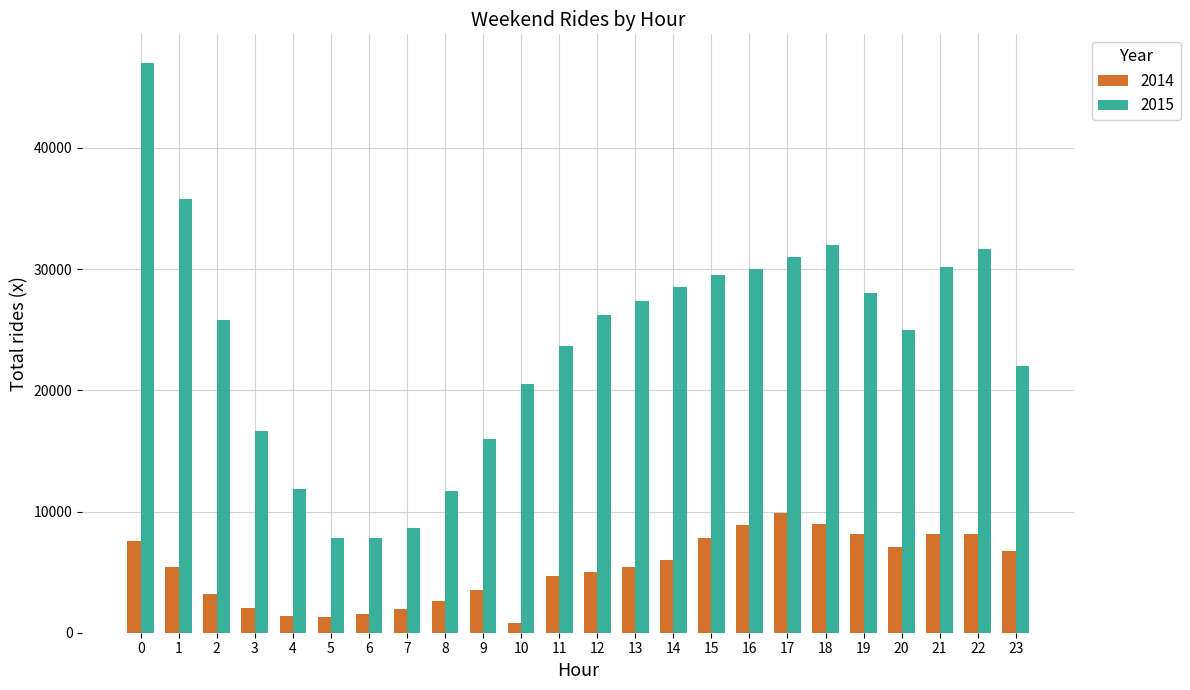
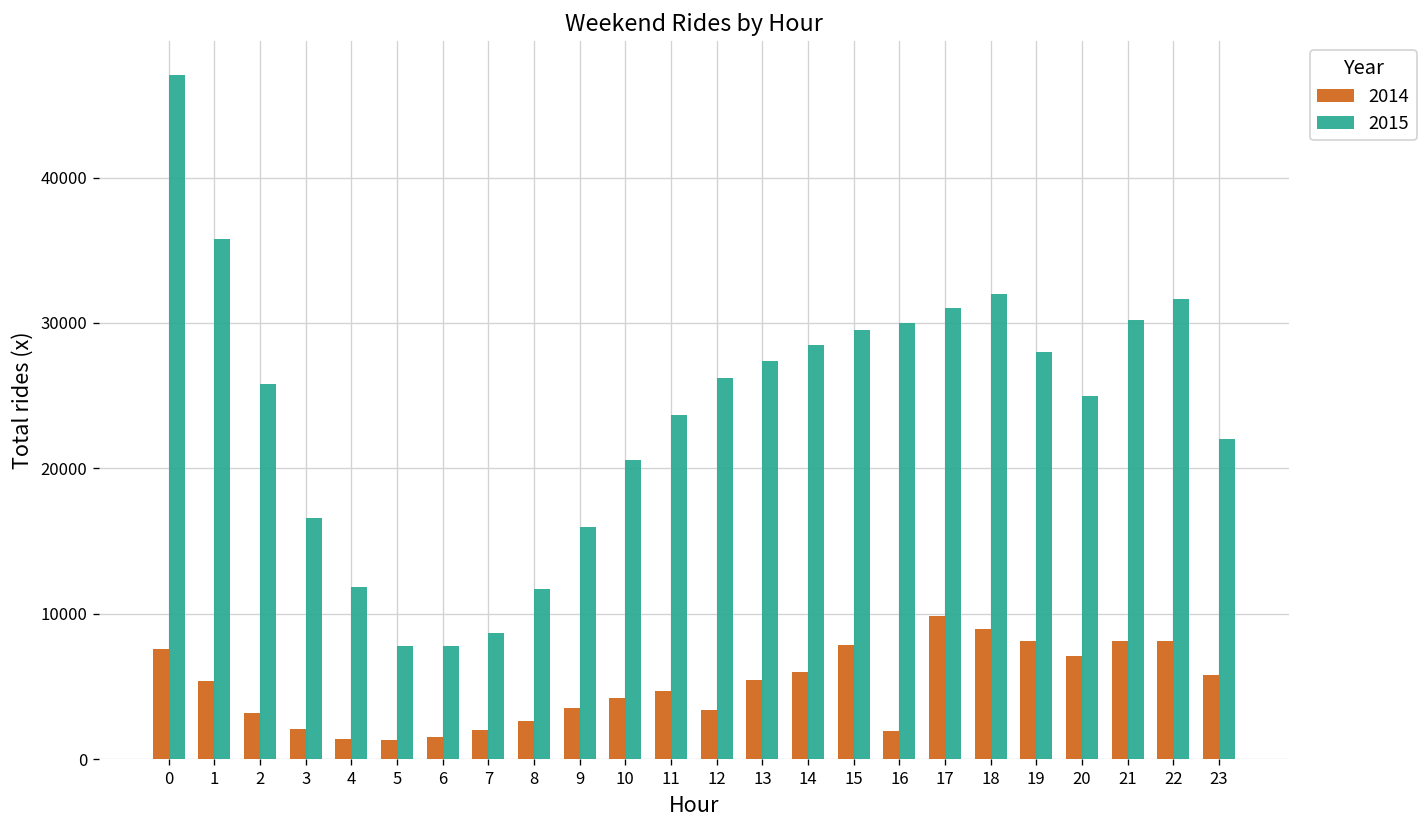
2014, 10: 800 -> 4200
2014, 12: 5000 -> 3400
2014, 16: 8900 -> 1900
2014, 23: 6700 -> 5800
